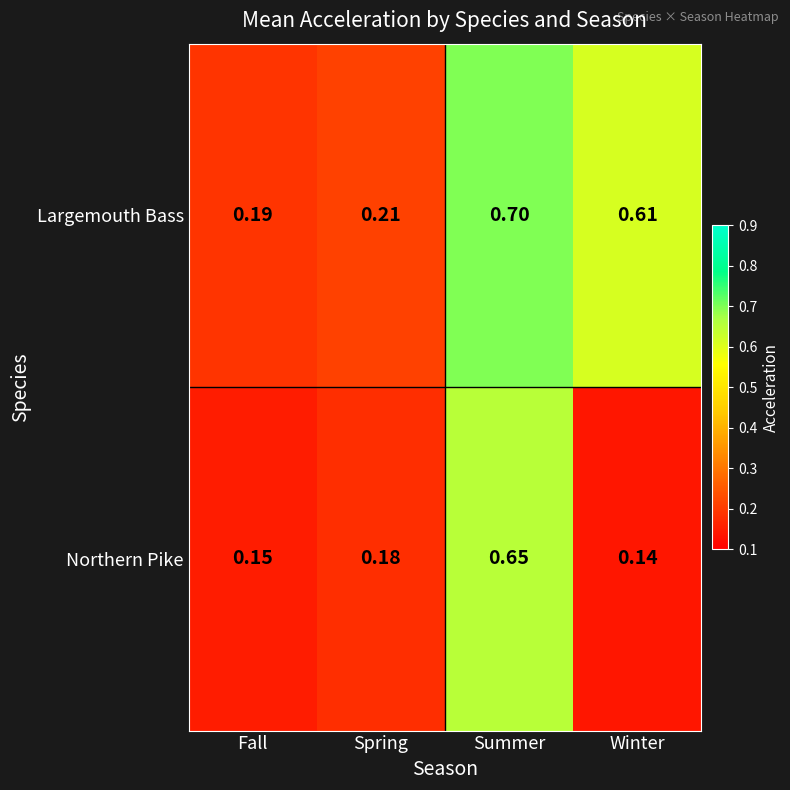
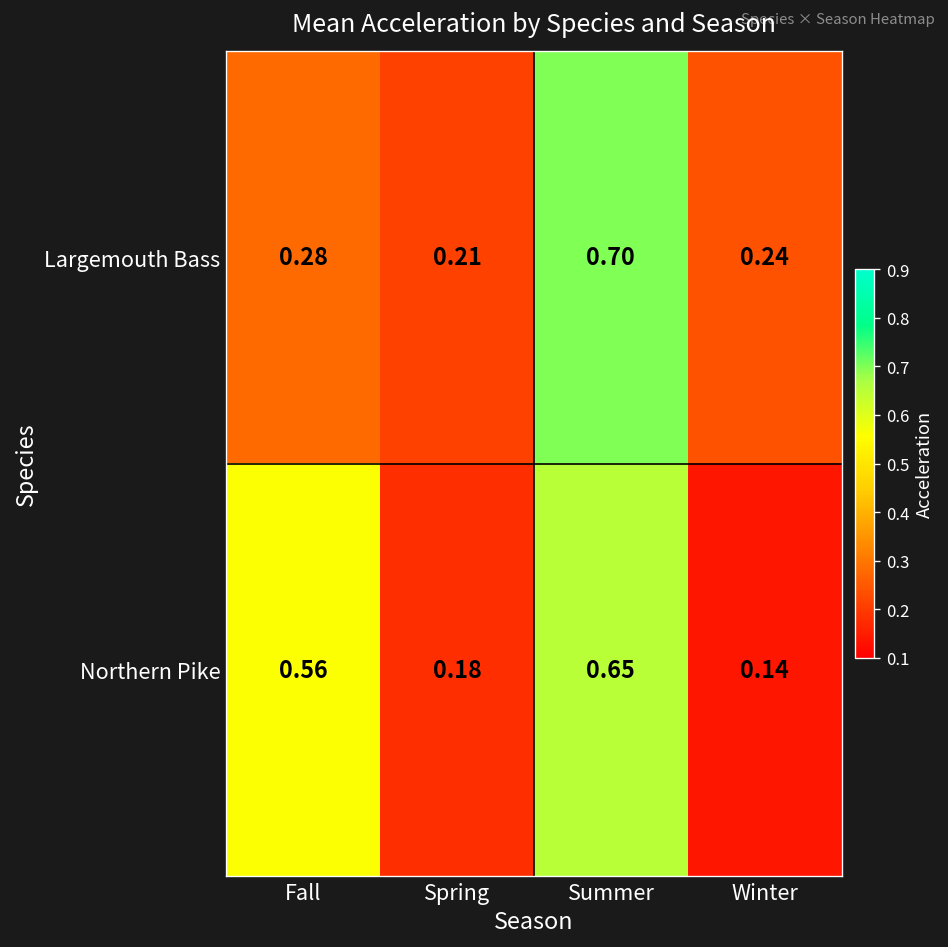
Largemouth Bass, Fall: 0.19 -> 0.28
Largemouth Bass, Winter: 0.61 -> 0.24
Northern Pike, Fall: 0.15 -> 0.56
